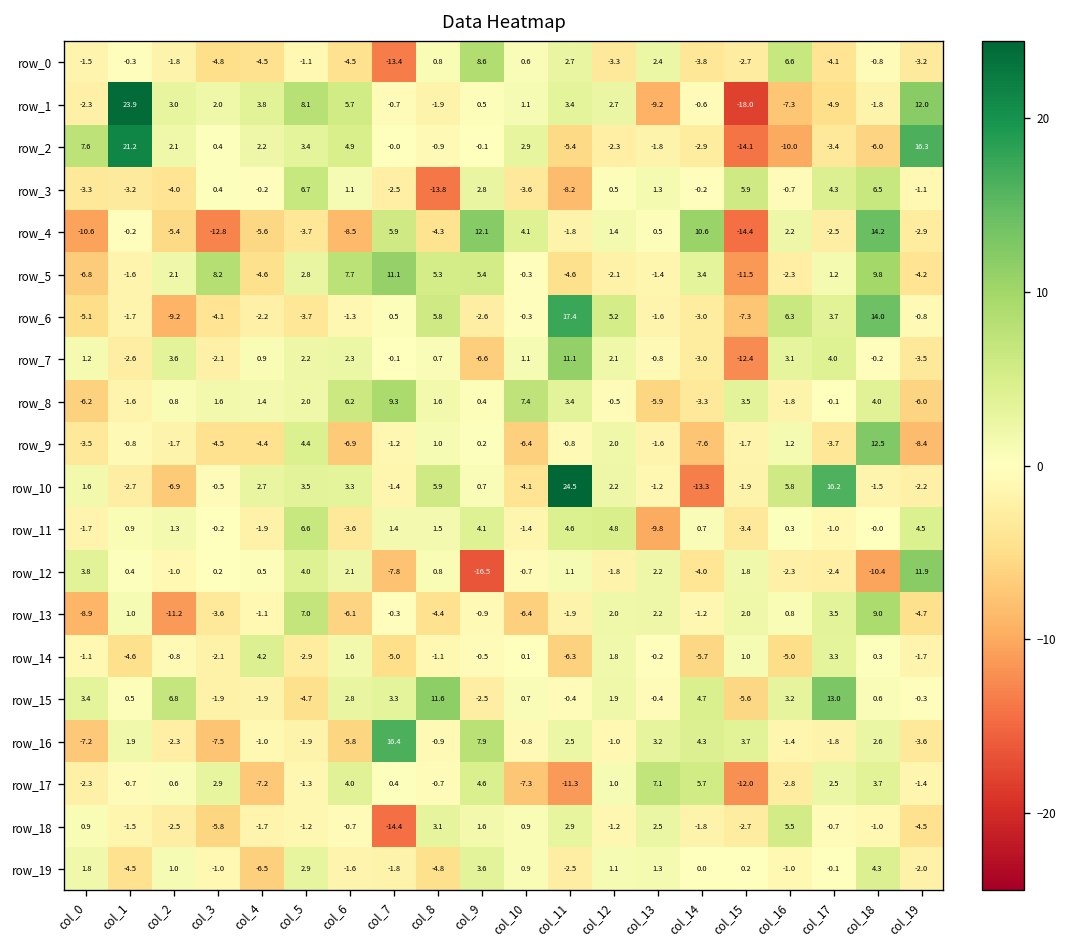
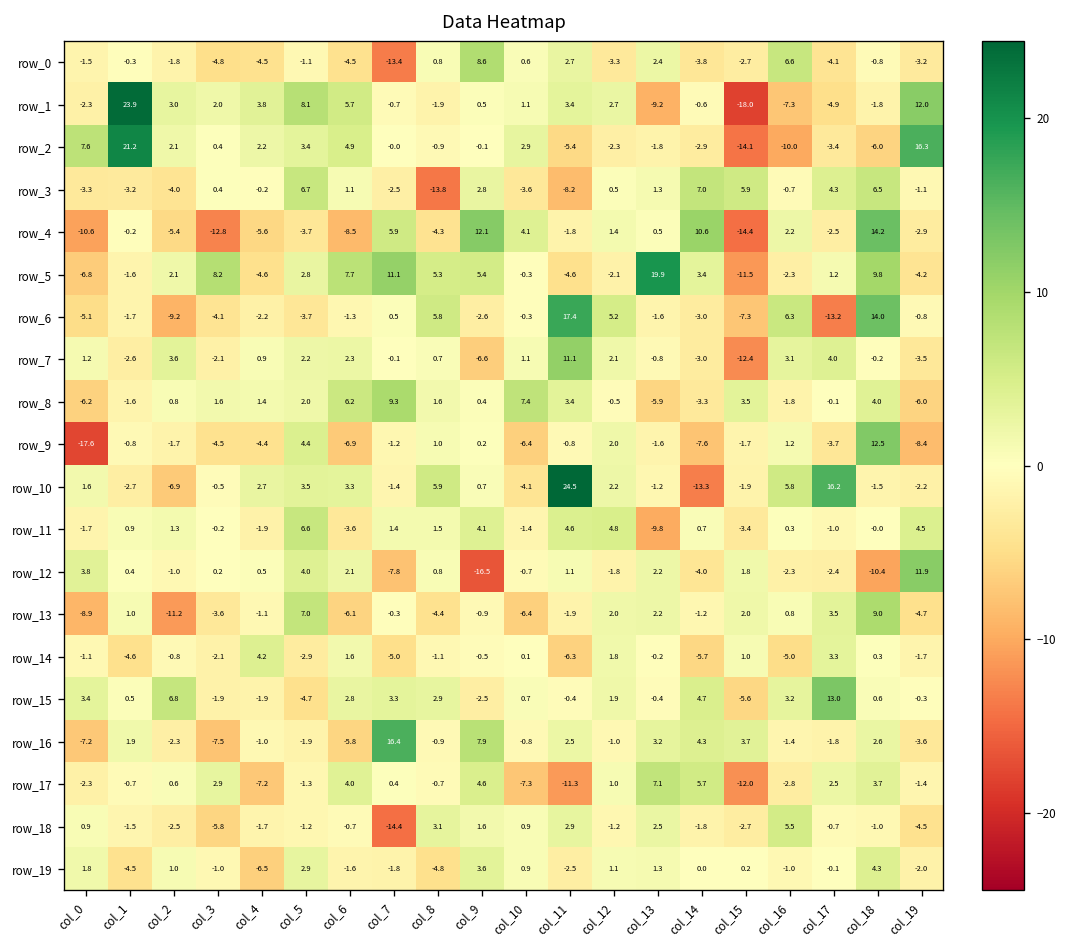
row_3, col_14: -0.2 -> 7.0
row_5, col_13: -1.4 -> 19.9
row_6, col_17: 3.7 -> -13.2
row_9, col_0: -3.5 -> -17.6
row_15, col_8: 11.6 -> 2.9
